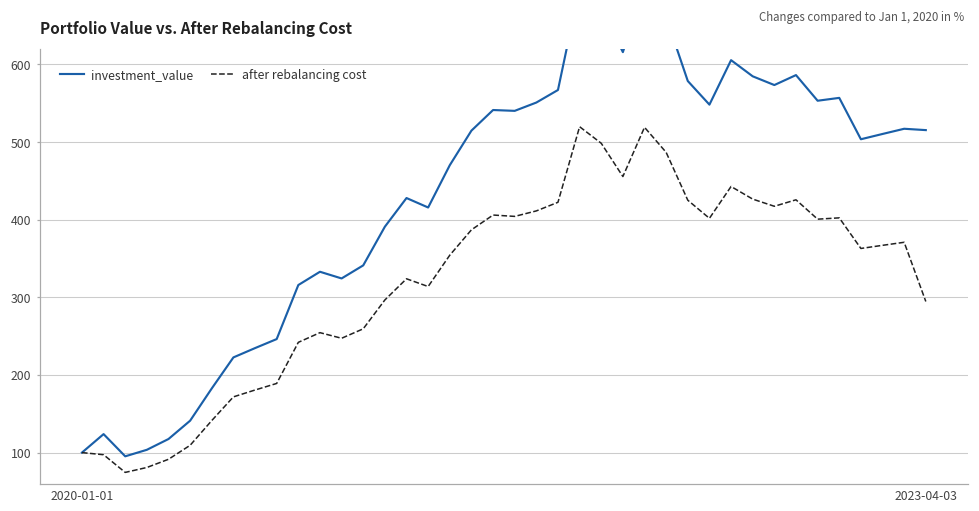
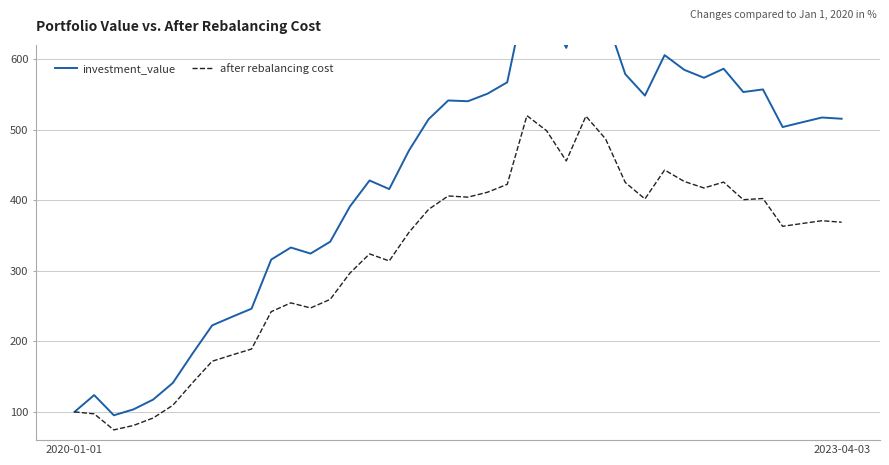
after rebalancing cost, 2023-04-03: 290 -> 370
